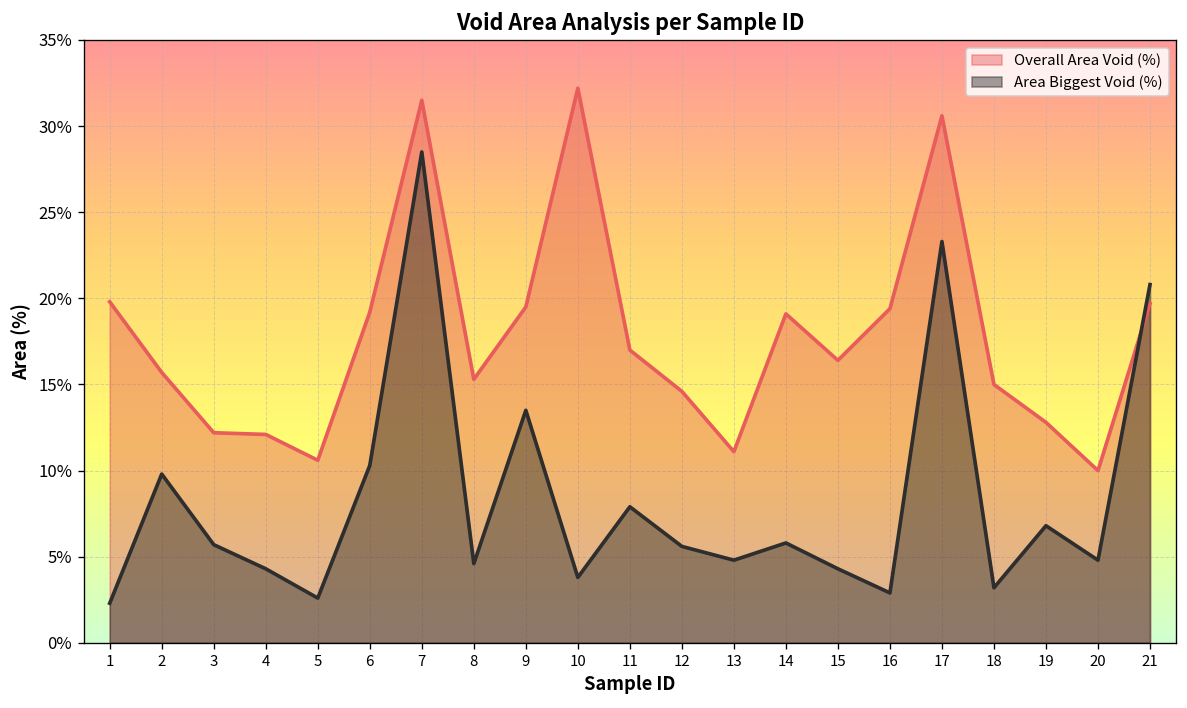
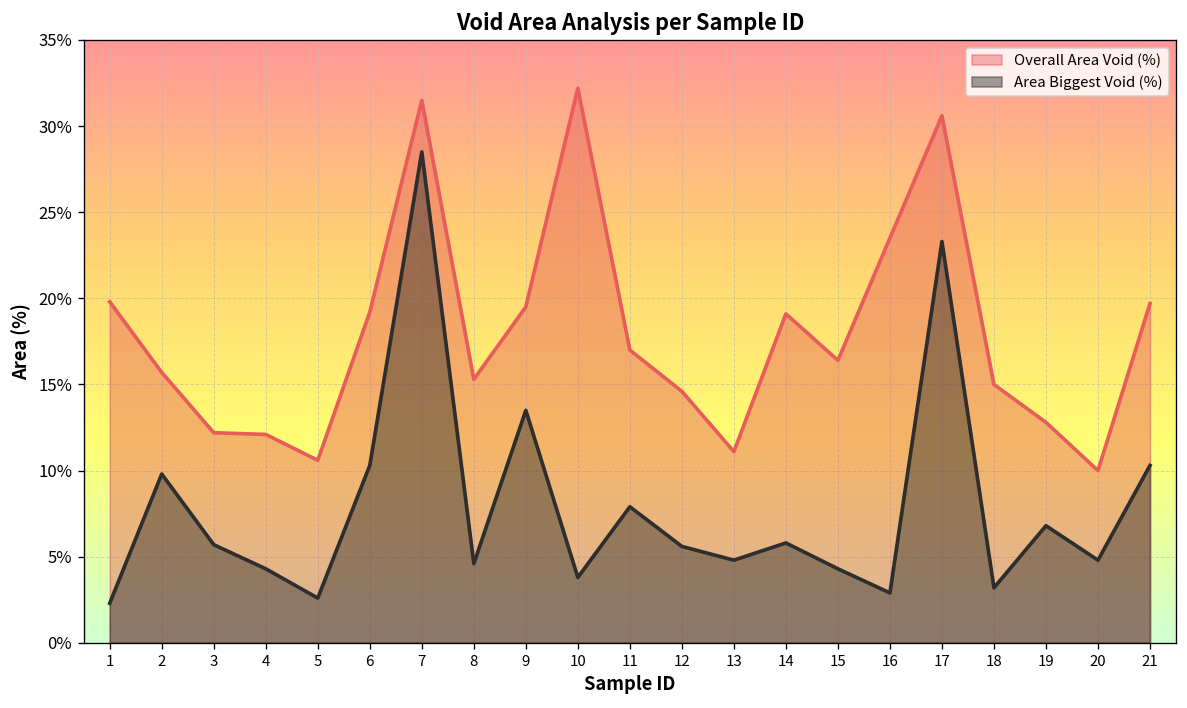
Overall Area Void (%), 16: 19.4% -> 23.5%
Area Biggest Void (%), 21: 20.8% -> 10.3%
